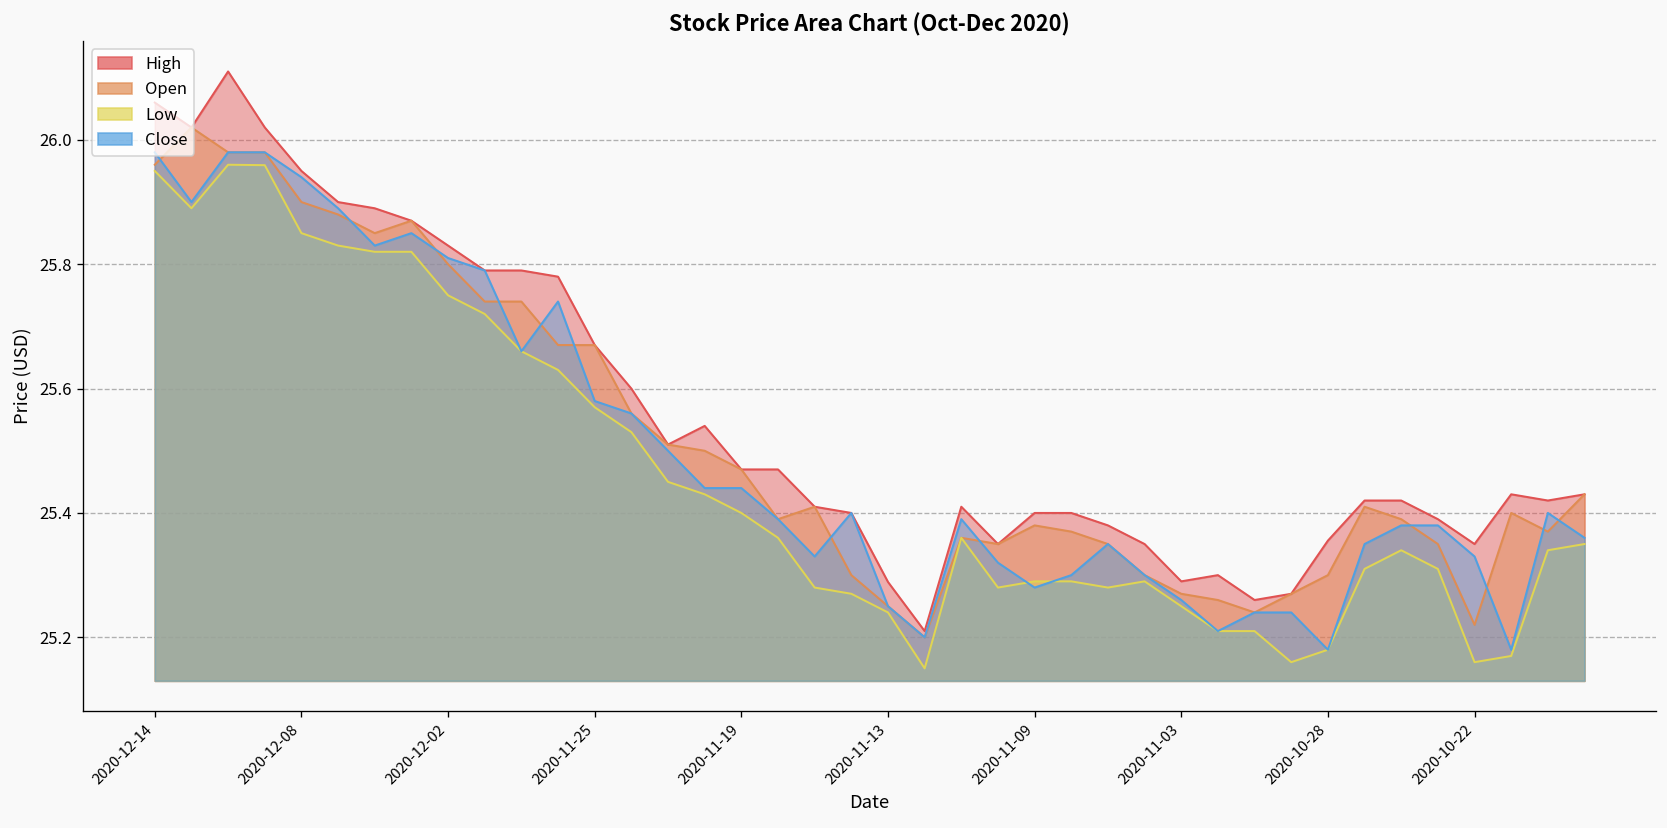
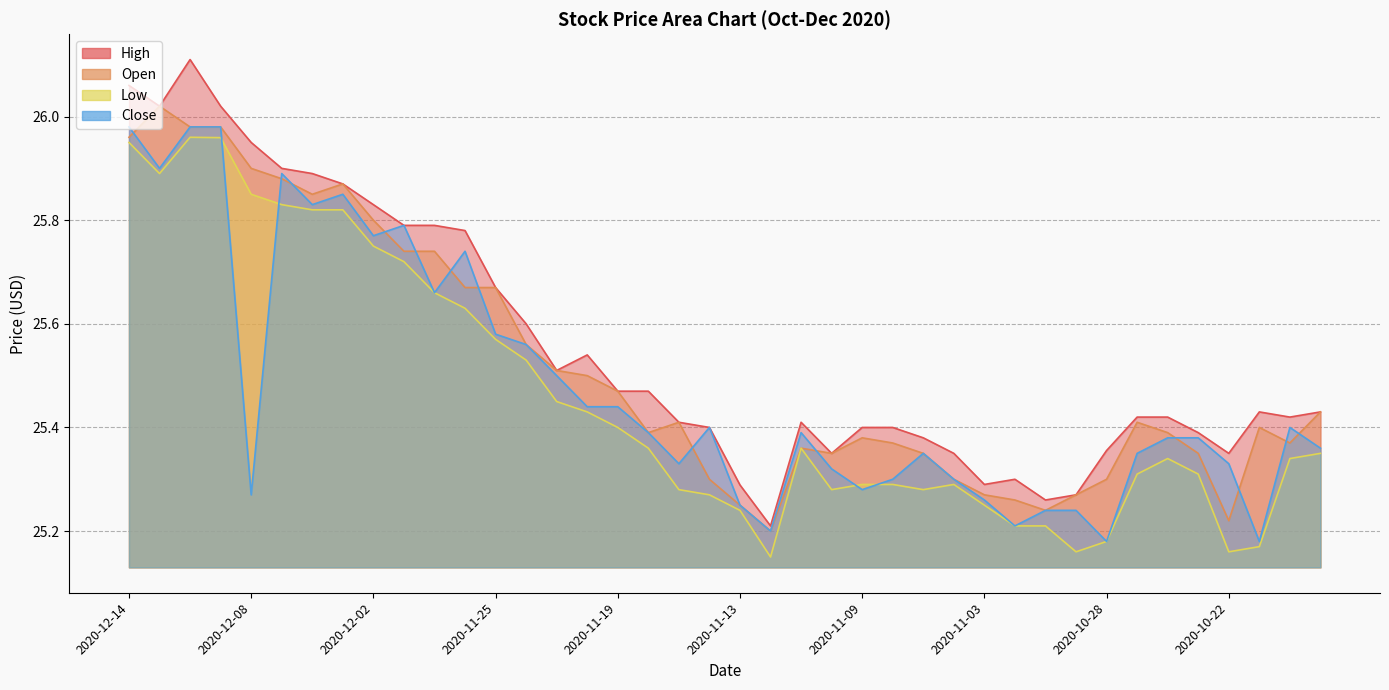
Close, 2020-12-08: 25.94 -> 25.27
Close, 2020-12-02: 25.81 -> 25.77
